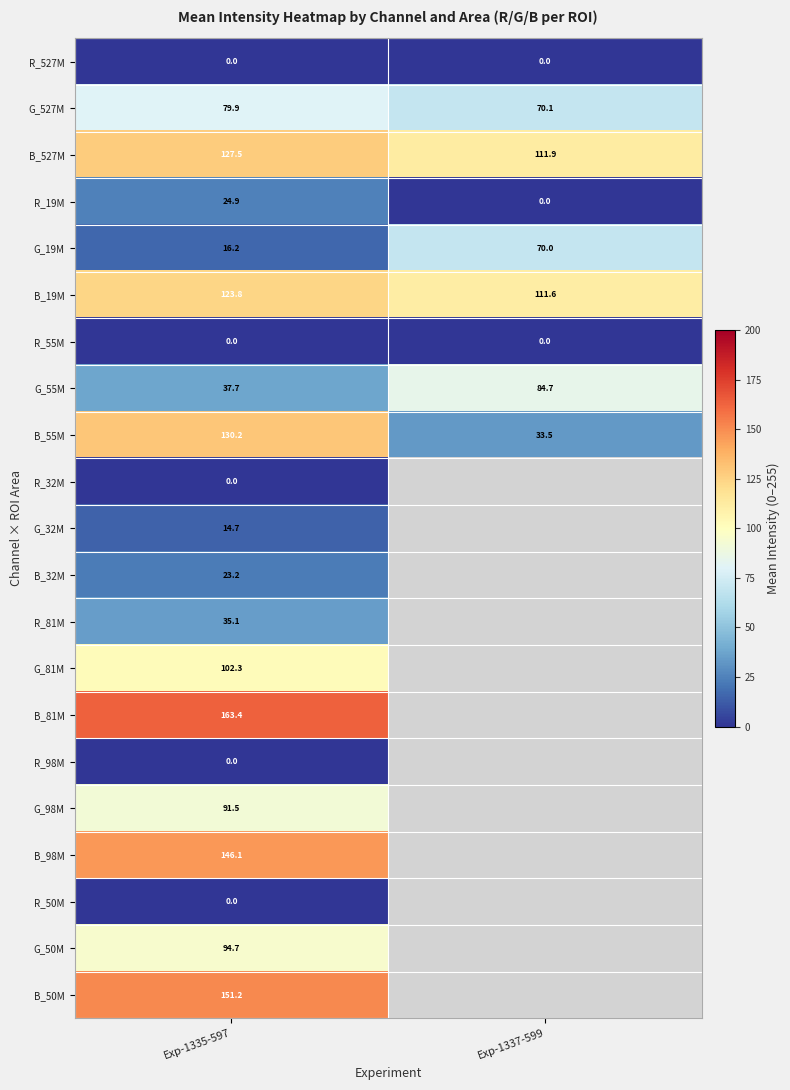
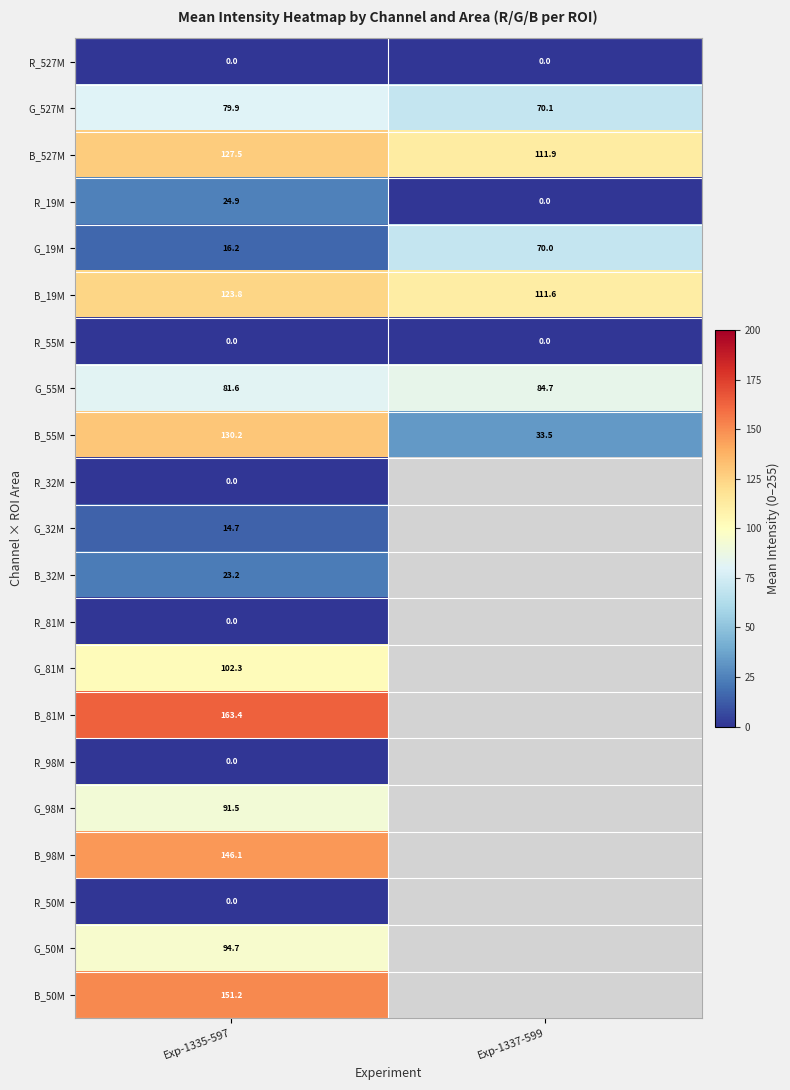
G_55M, Exp-1335-597: 37.7 -> 81.6
R_81M, Exp-1335-597: 35.1 -> 0.0
